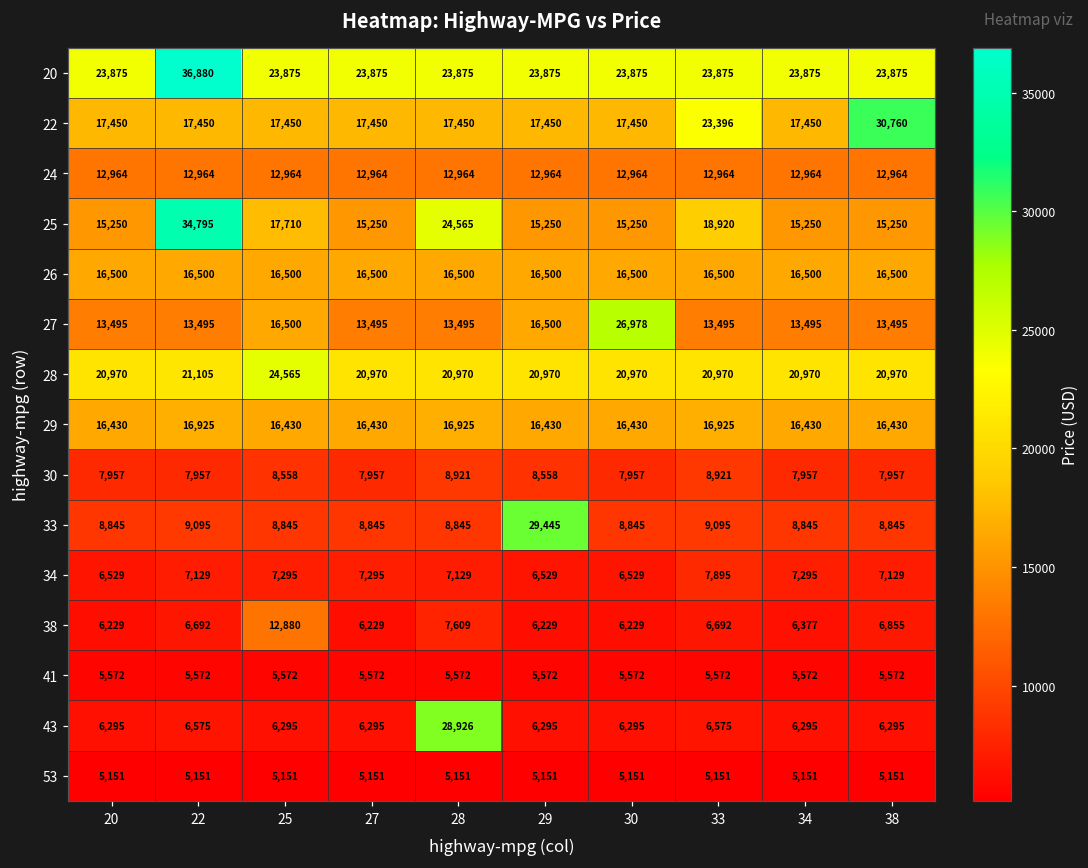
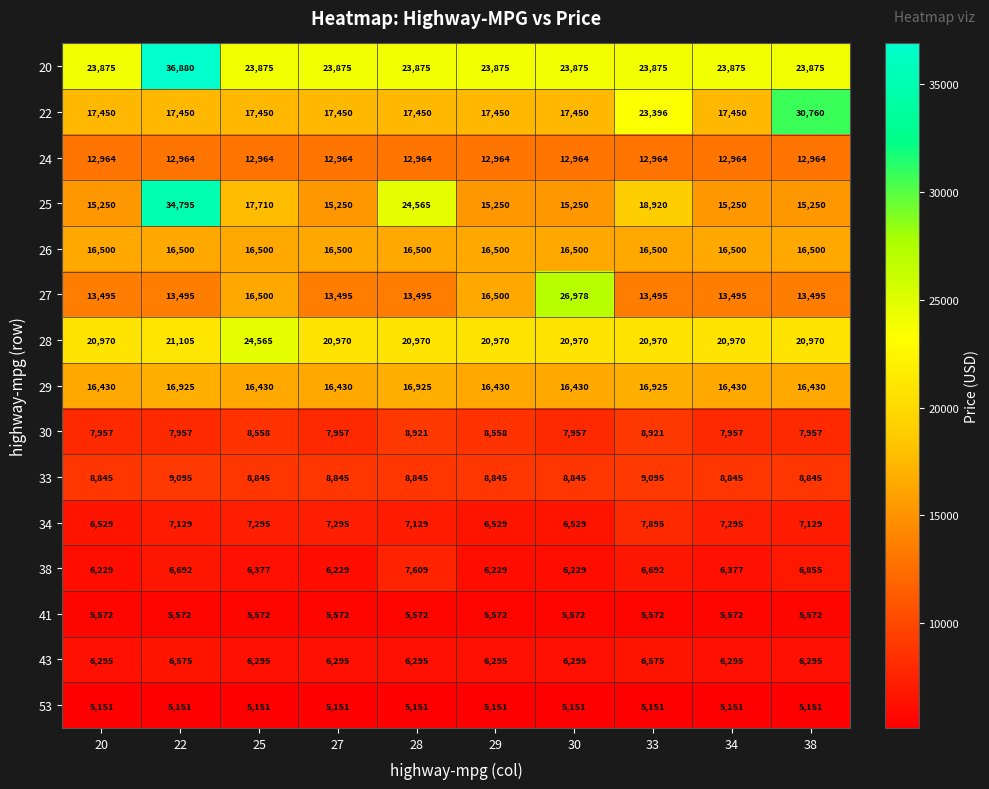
33, 29: 29,445 -> 8,845
38, 25: 12,880 -> 6,377
43, 28: 28,926 -> 6,295
